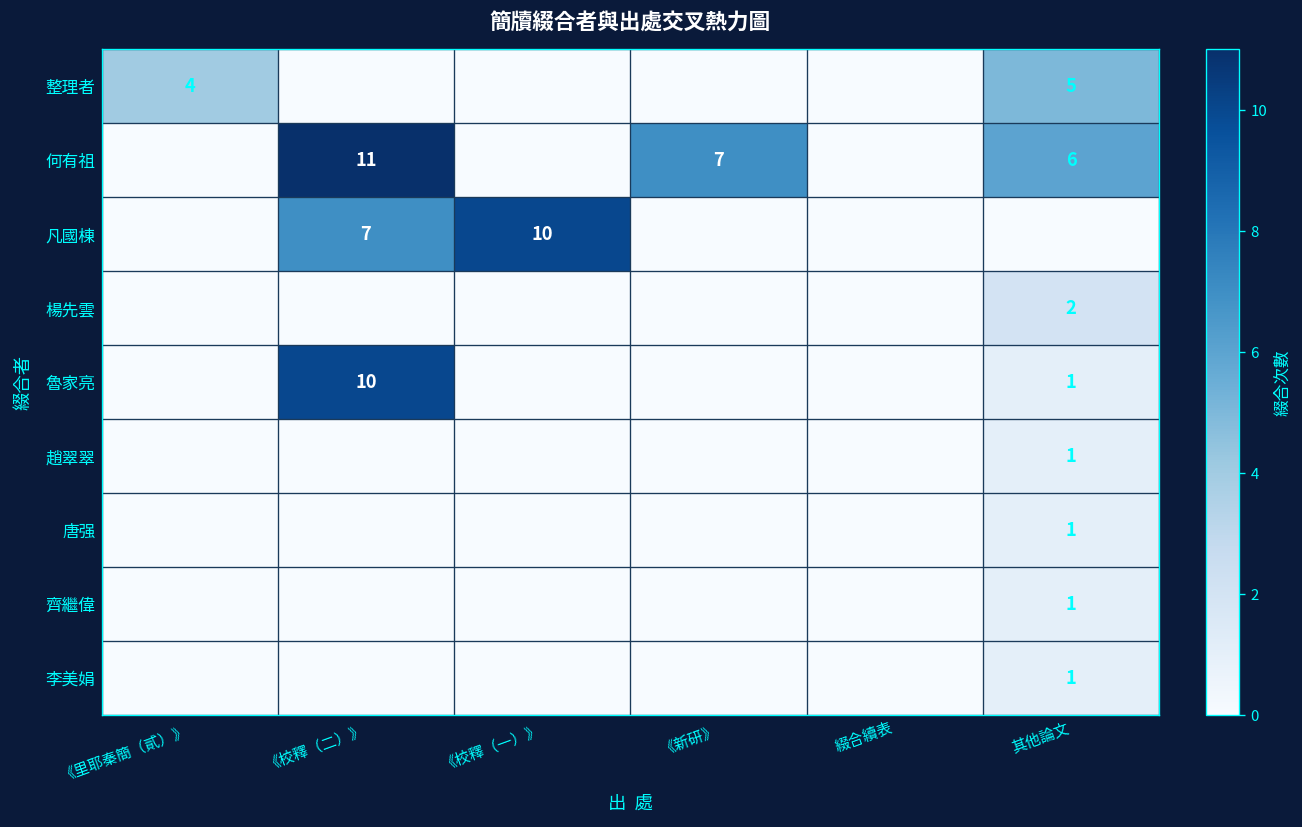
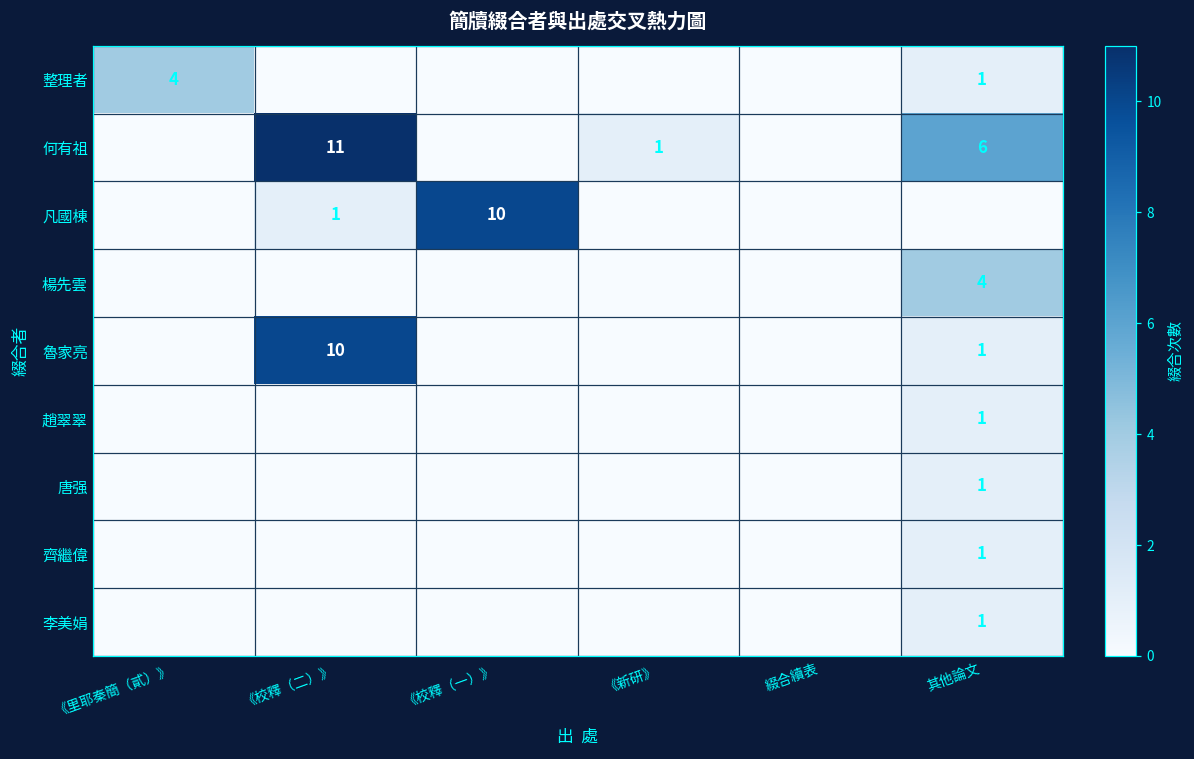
整理者, 其他論文: 5 -> 1
何有祖, 《新研》: 7 -> 1
凡國棟, 《校釋（二）》: 7 -> 1
楊先雲, 其他論文: 2 -> 4
